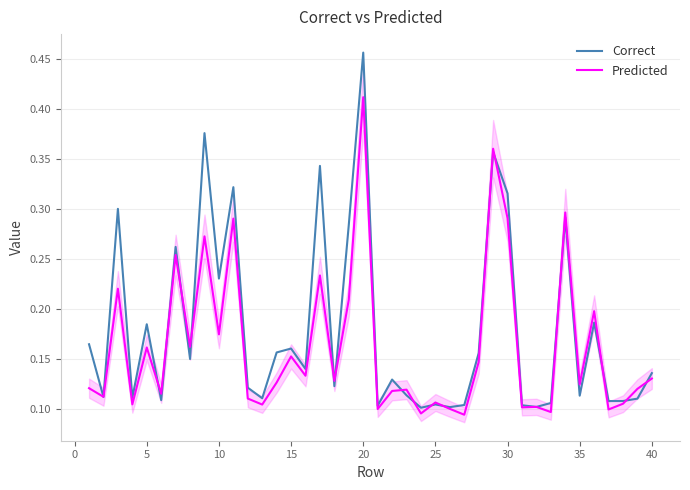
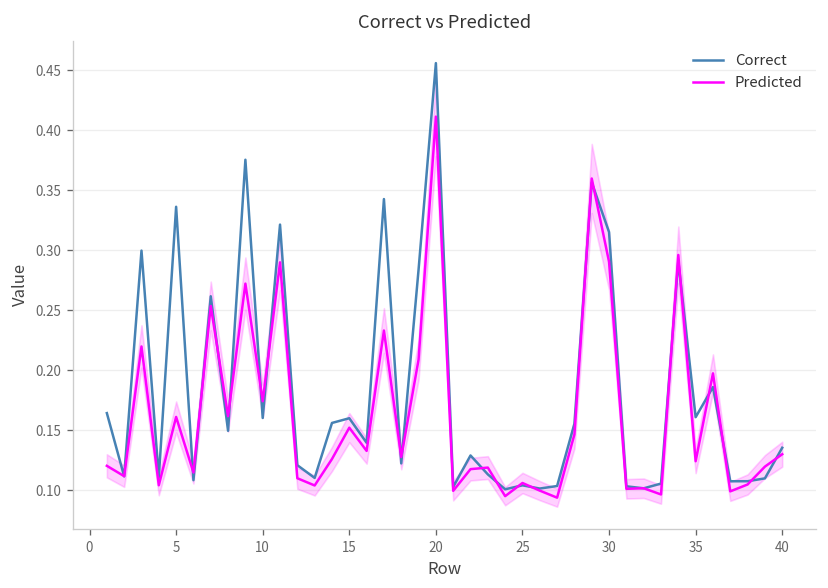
Correct, 5: 0.18 -> 0.34
Correct, 10: 0.23 -> 0.16
Correct, 35: 0.11 -> 0.16
